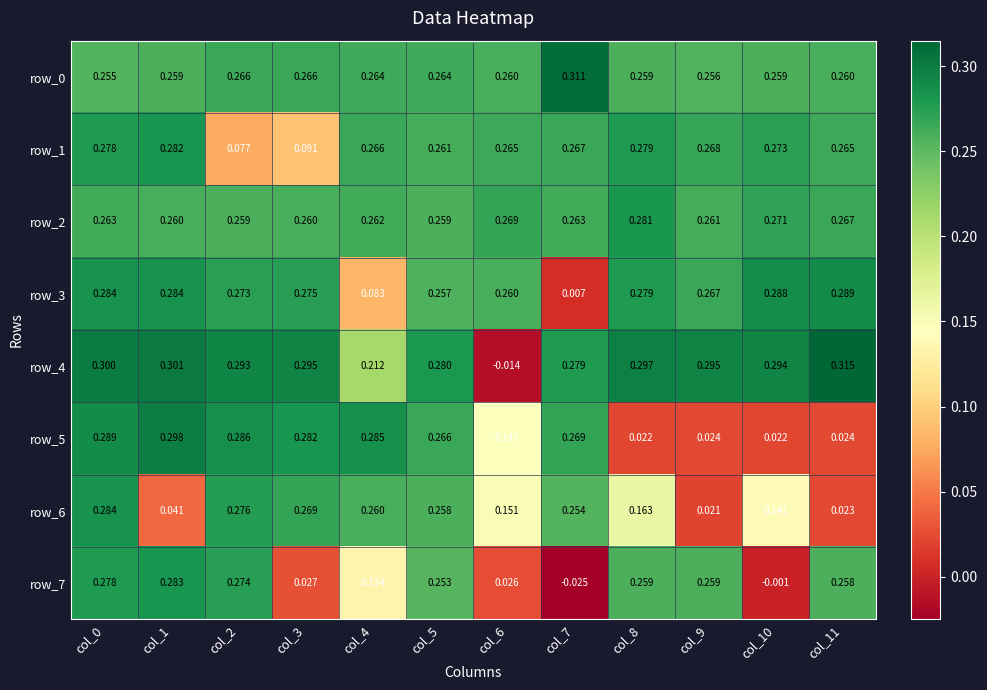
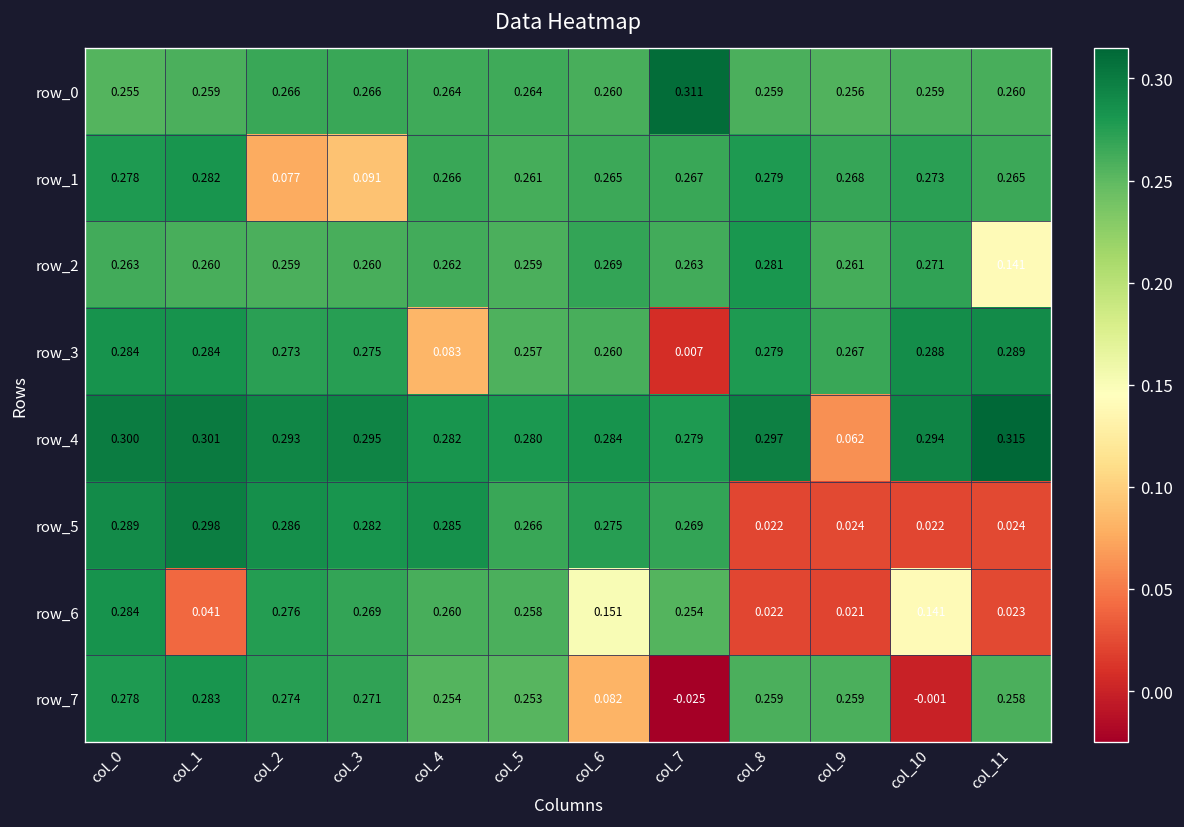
row_2, col_11: 0.267 -> 0.141
row_4, col_4: 0.212 -> 0.282
row_4, col_6: -0.014 -> 0.284
row_4, col_9: 0.295 -> 0.062
row_5, col_6: 0.147 -> 0.275
row_6, col_8: 0.163 -> 0.022
row_7, col_3: 0.027 -> 0.271
row_7, col_4: 0.134 -> 0.254
row_7, col_6: 0.026 -> 0.082
